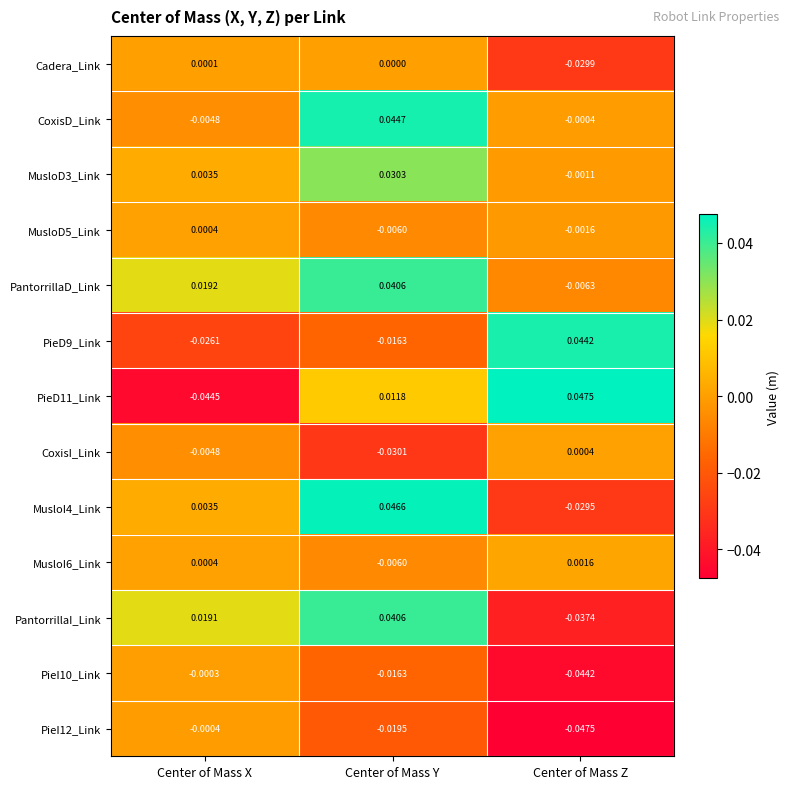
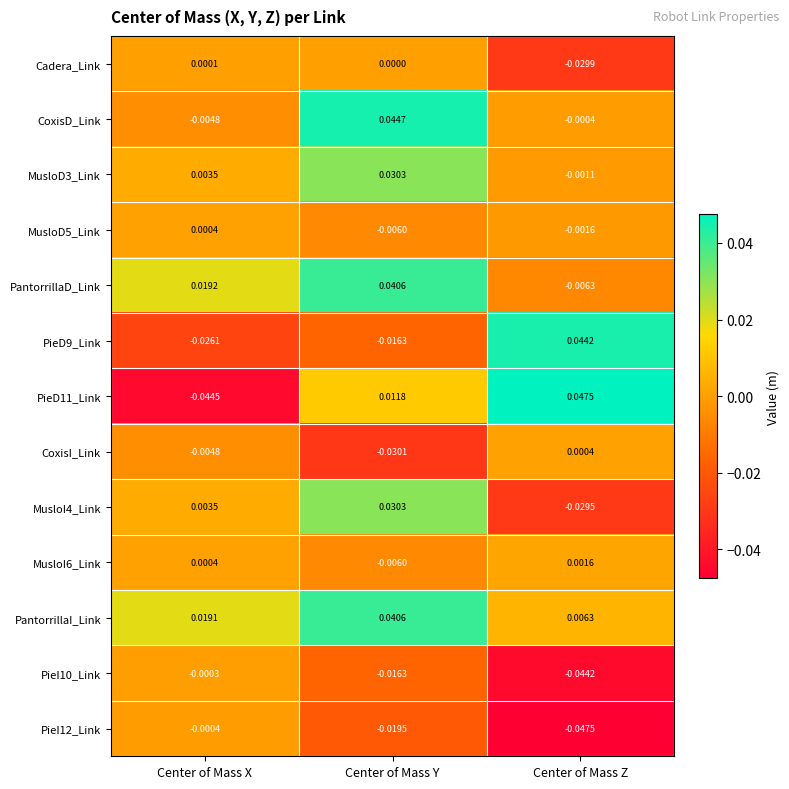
MusloI4_Link, Center of Mass Y: 0.0466 -> 0.0303
PantorrillaI_Link, Center of Mass Z: -0.0374 -> 0.0063
